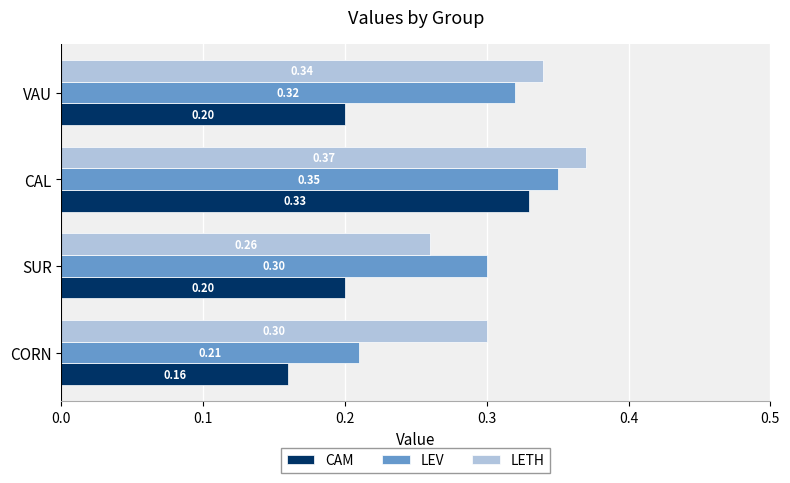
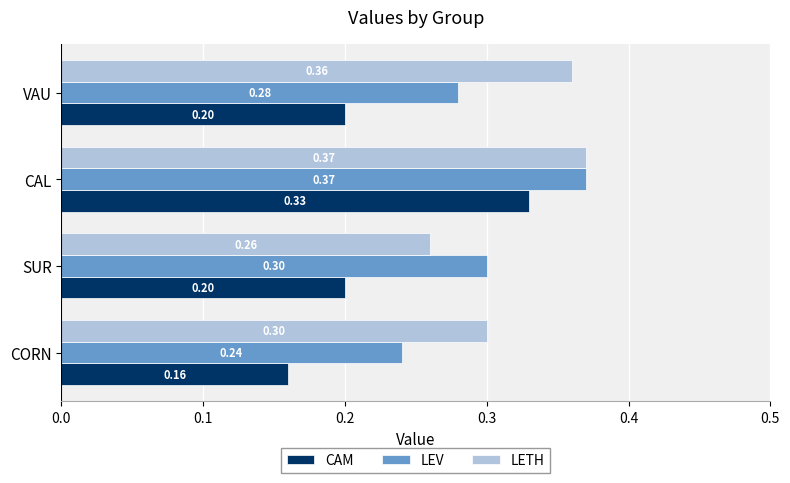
LETH, VAU: 0.34 -> 0.36
LEV, VAU: 0.32 -> 0.28
LEV, CAL: 0.35 -> 0.37
LEV, CORN: 0.21 -> 0.24
